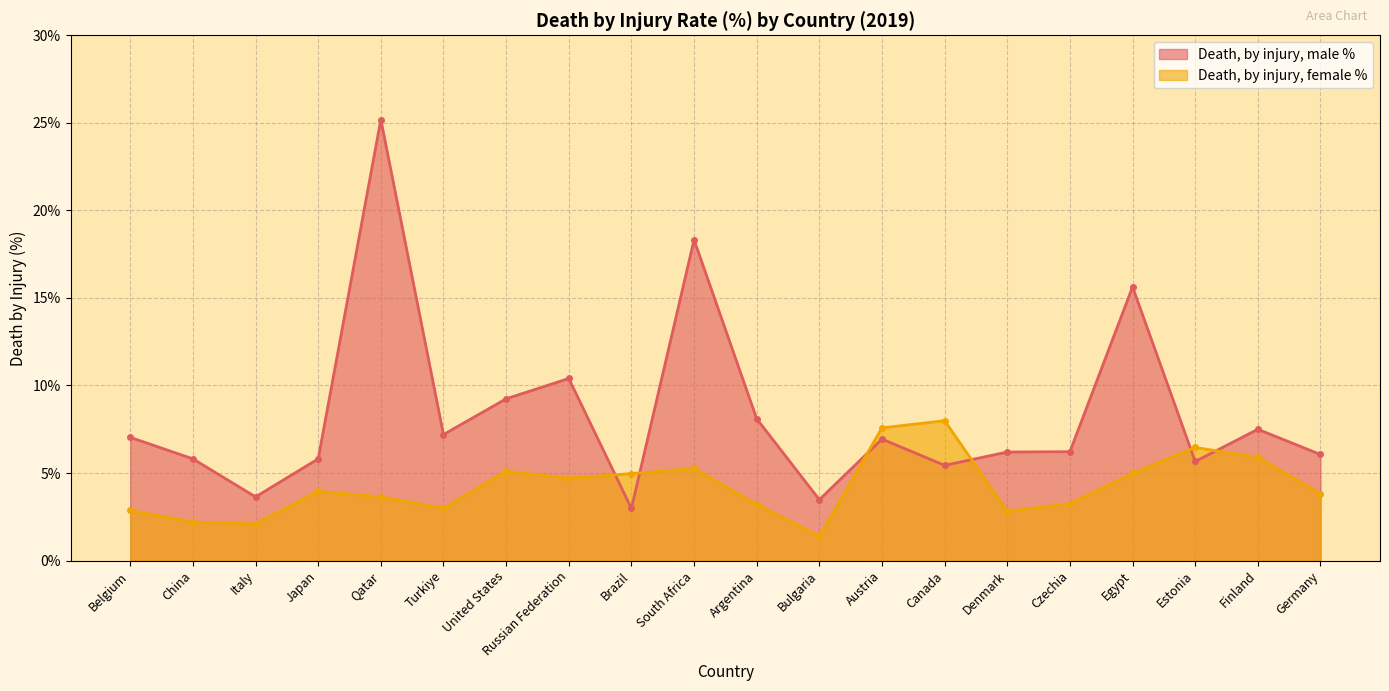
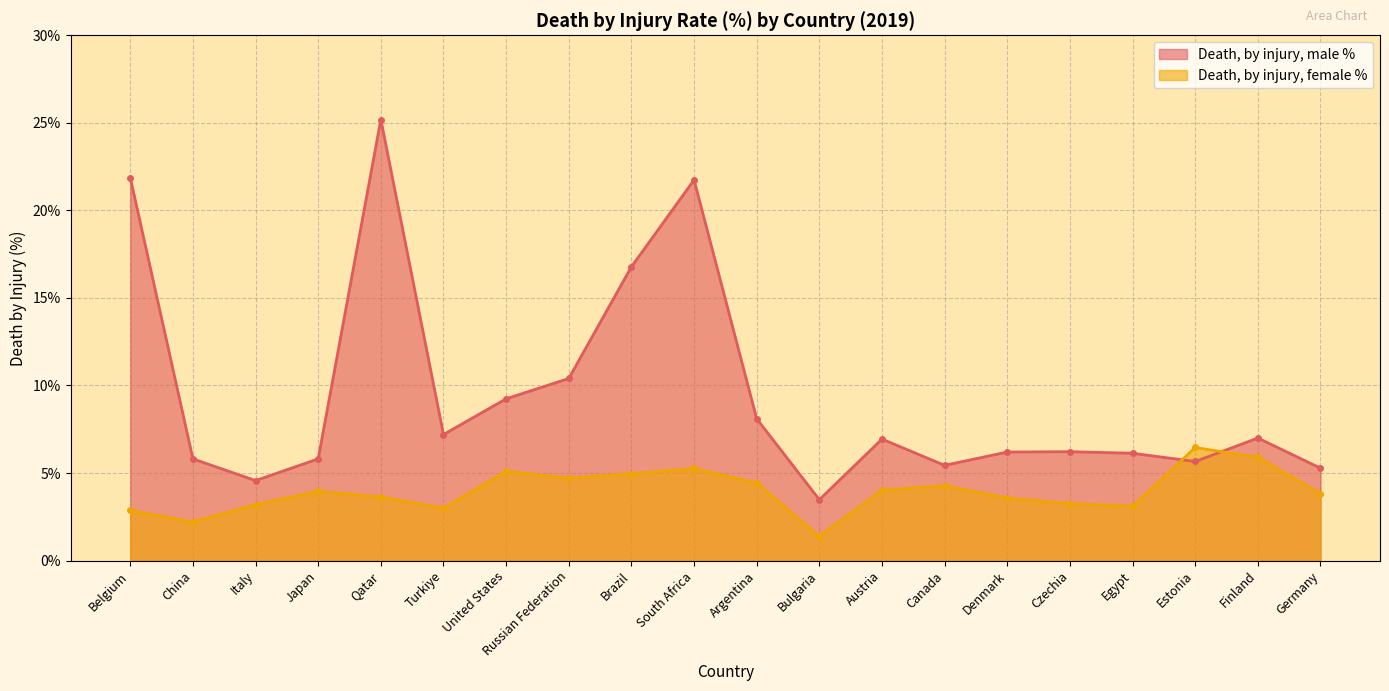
Death, by injury, male %, Belgium: 7.0% -> 21.9%
Death, by injury, male %, Italy: 3.6% -> 4.6%
Death, by injury, female %, Italy: 2.1% -> 3.2%
Death, by injury, male %, Brazil: 3.0% -> 16.8%
Death, by injury, male %, South Africa: 18.3% -> 21.7%
Death, by injury, female %, Argentina: 3.2% -> 4.4%
Death, by injury, female %, Austria: 7.6% -> 4.0%
Death, by injury, female %, Canada: 8.0% -> 4.3%
Death, by injury, female %, Denmark: 2.8% -> 3.6%
Death, by injury, male %, Egypt: 15.6% -> 6.1%
Death, by injury, female %, Egypt: 5.0% -> 3.1%
Death, by injury, male %, Finland: 7.5% -> 7.0%
Death, by injury, male %, Germany: 6.1% -> 5.3%
